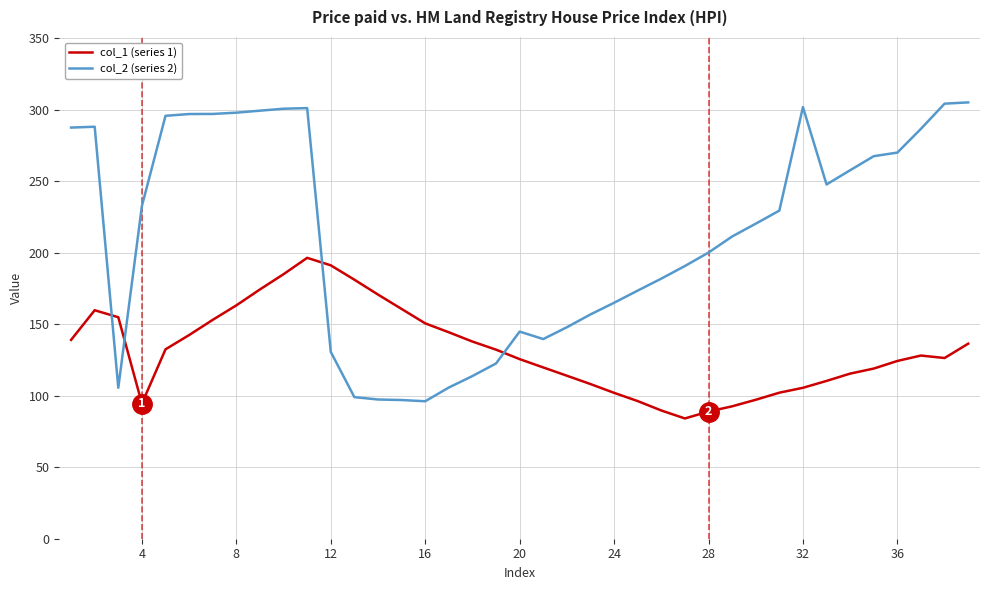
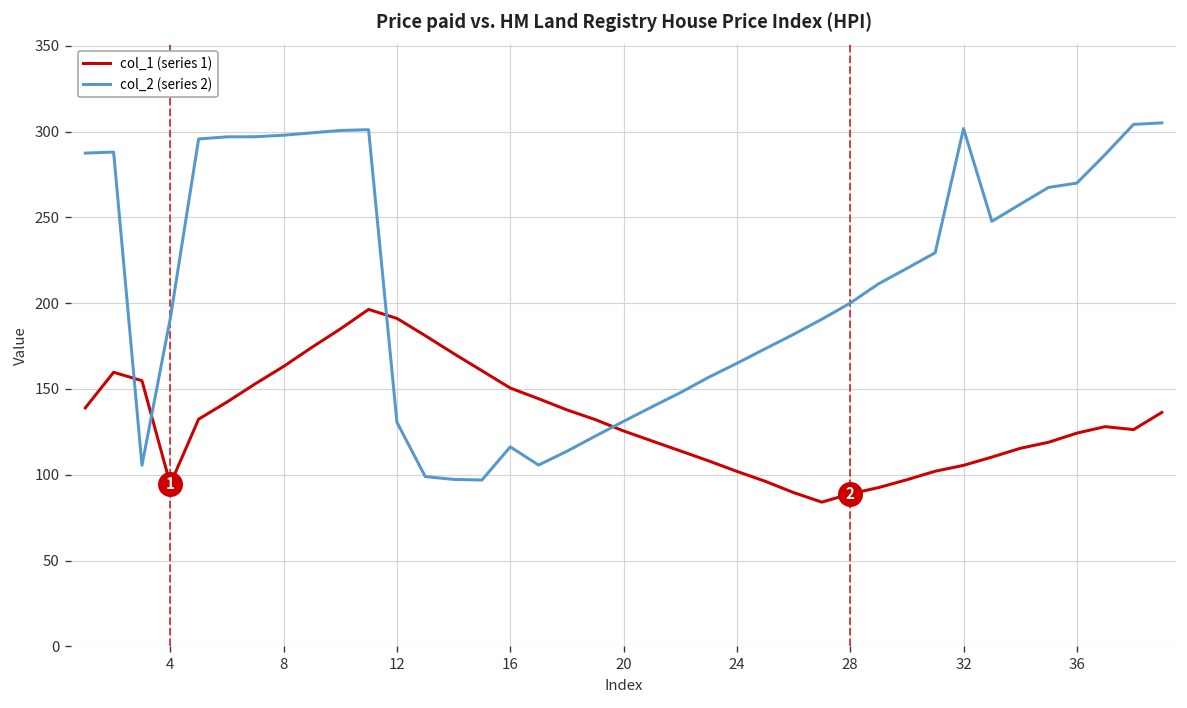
col_2 (series 2), 4: 233 -> 191
col_2 (series 2), 16: 96 -> 116
col_2 (series 2), 20: 145 -> 131
